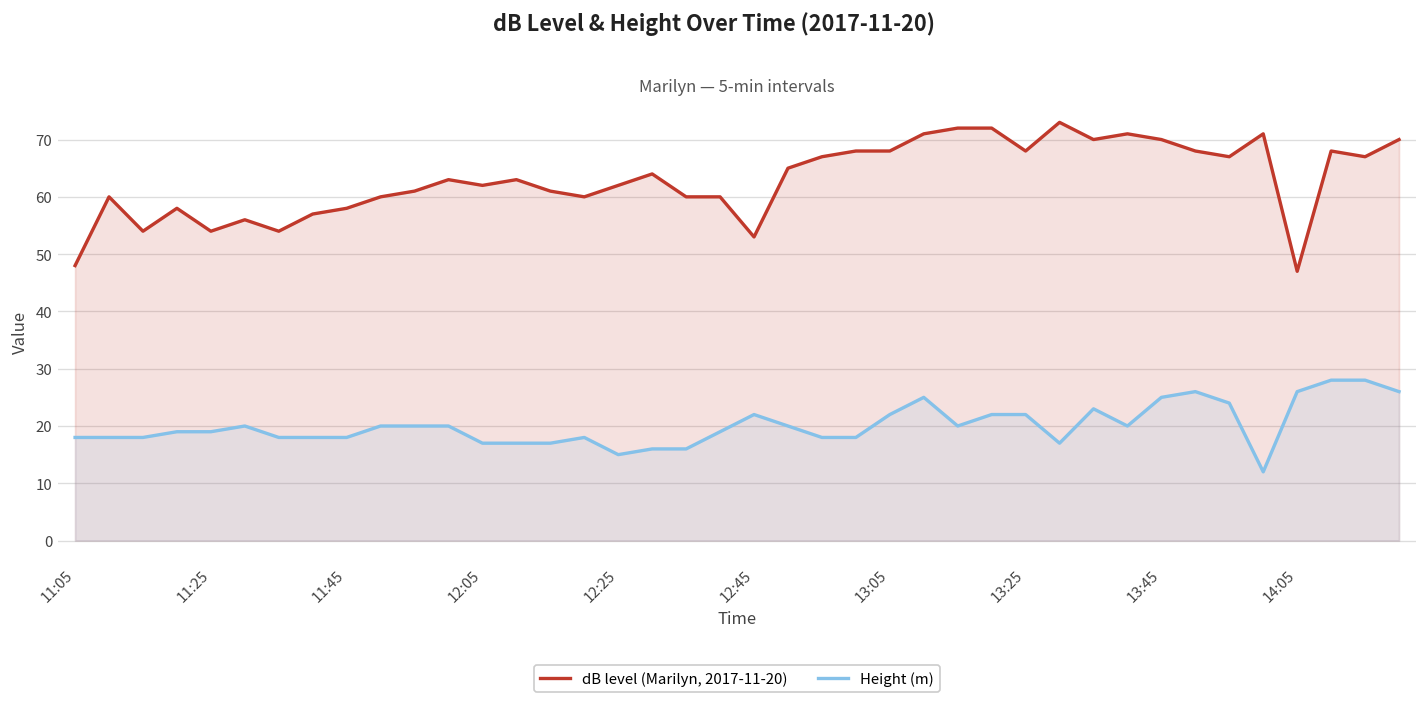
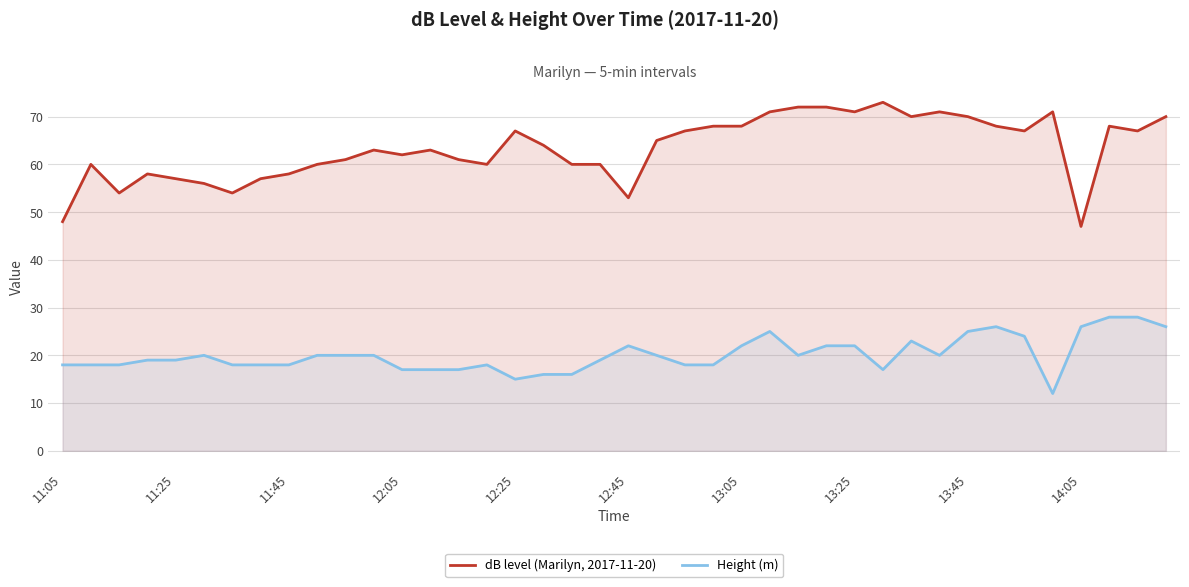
dB level (Marilyn, 2017-11-20), 11:25: 54 -> 57
dB level (Marilyn, 2017-11-20), 12:25: 62 -> 67
dB level (Marilyn, 2017-11-20), 13:25: 68 -> 71
